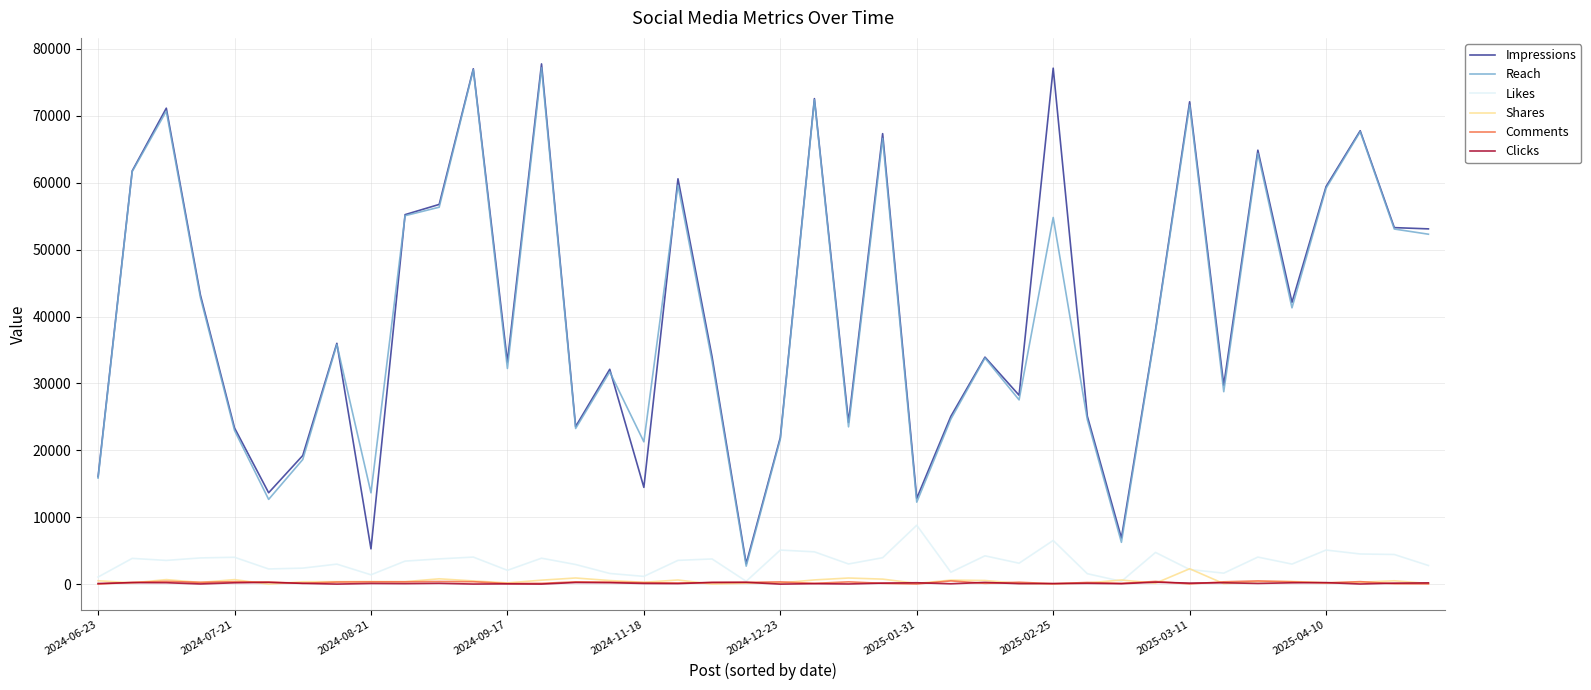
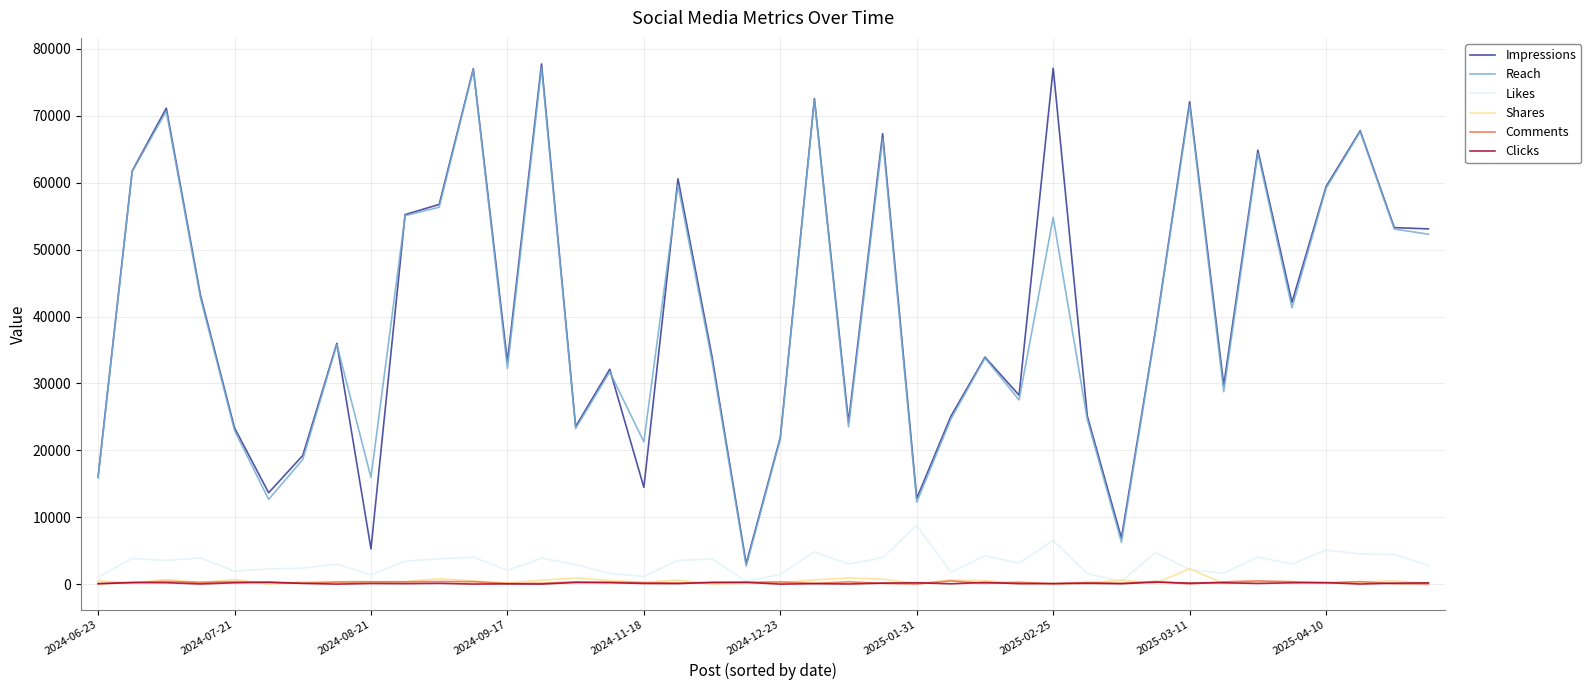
Likes, 2024-07-21: 4000 -> 2000
Reach, 2024-08-21: 14000 -> 16000
Likes, 2024-12-23: 5000 -> 1000
